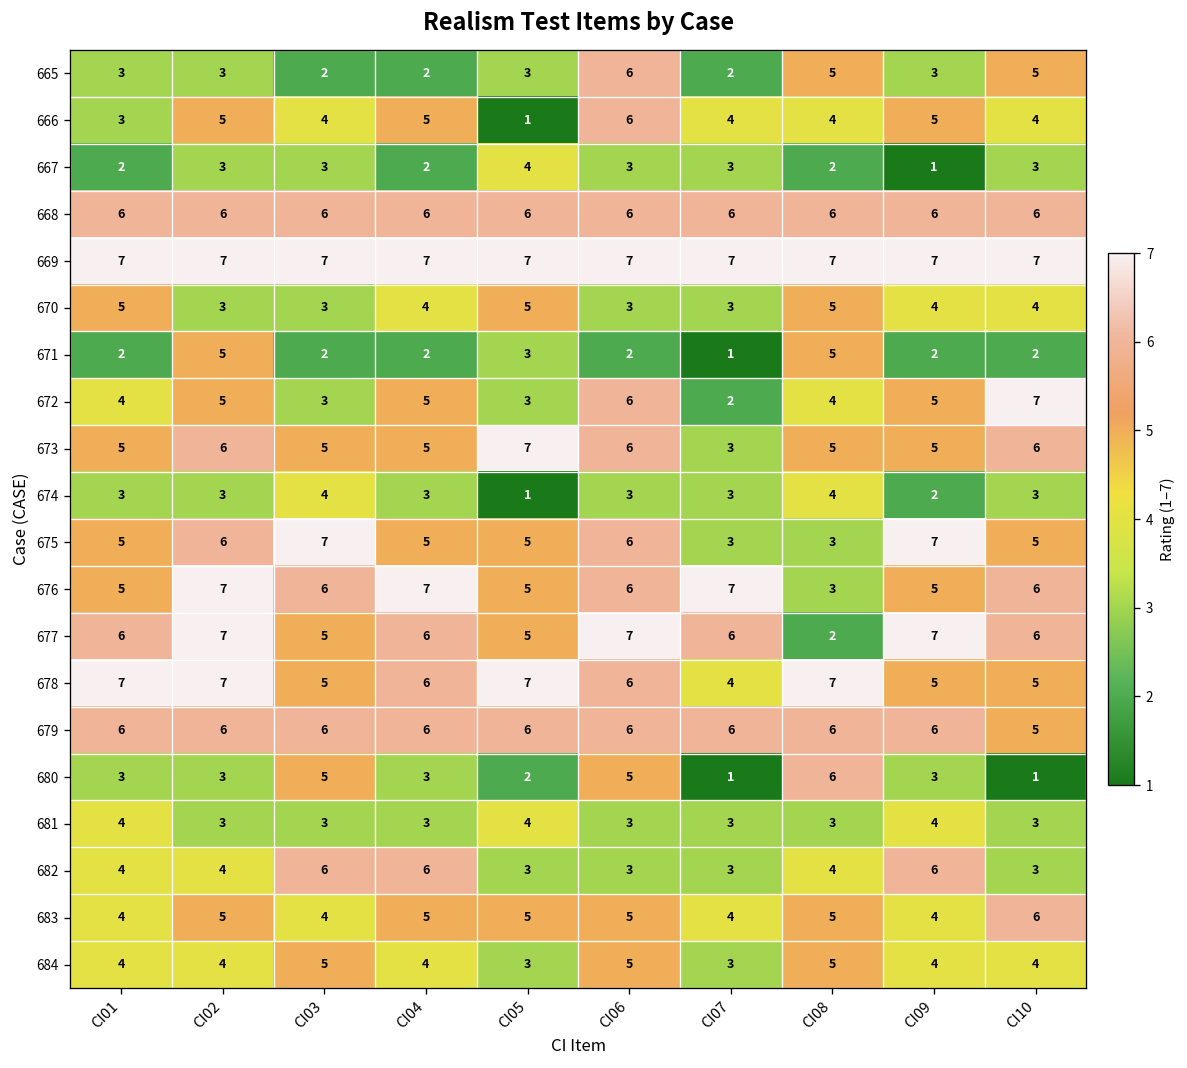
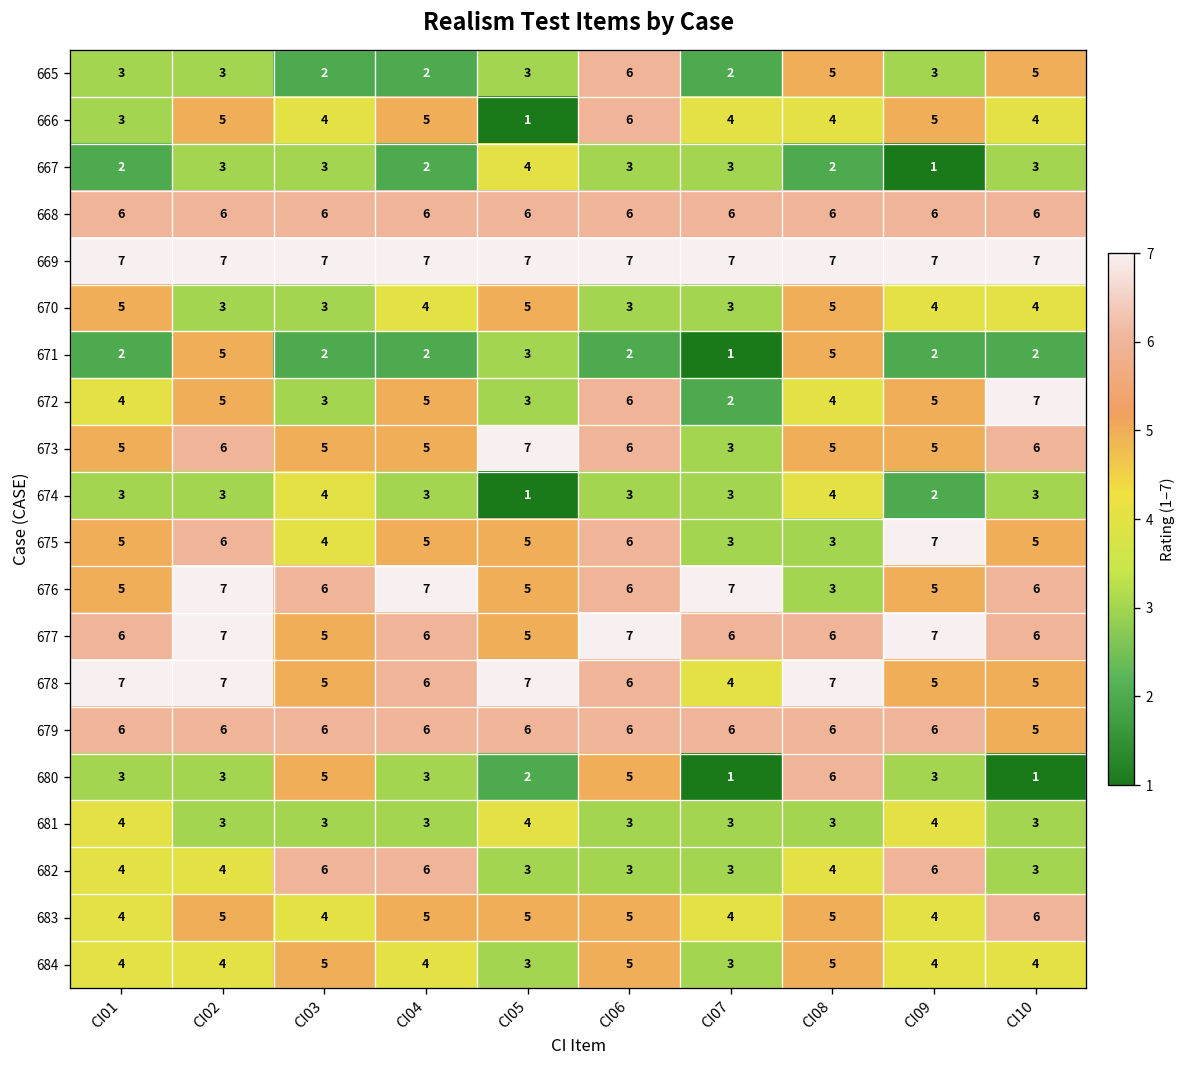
675, CI03: 7 -> 4
677, CI08: 2 -> 6
